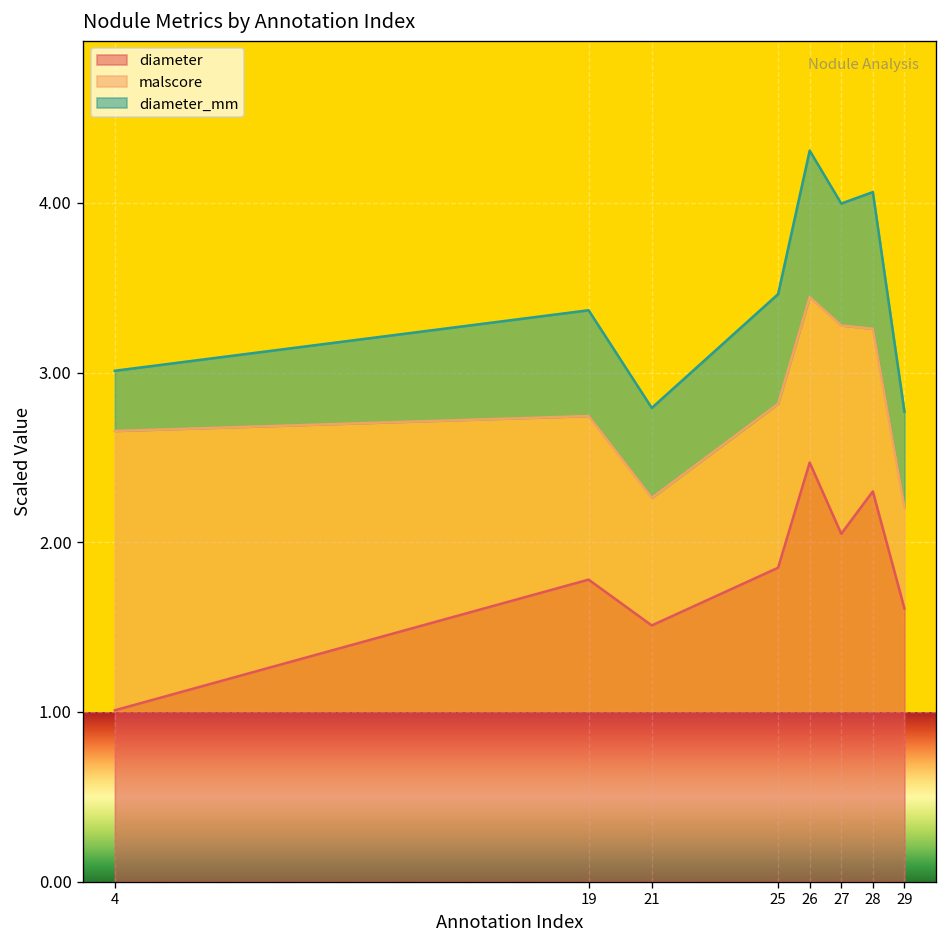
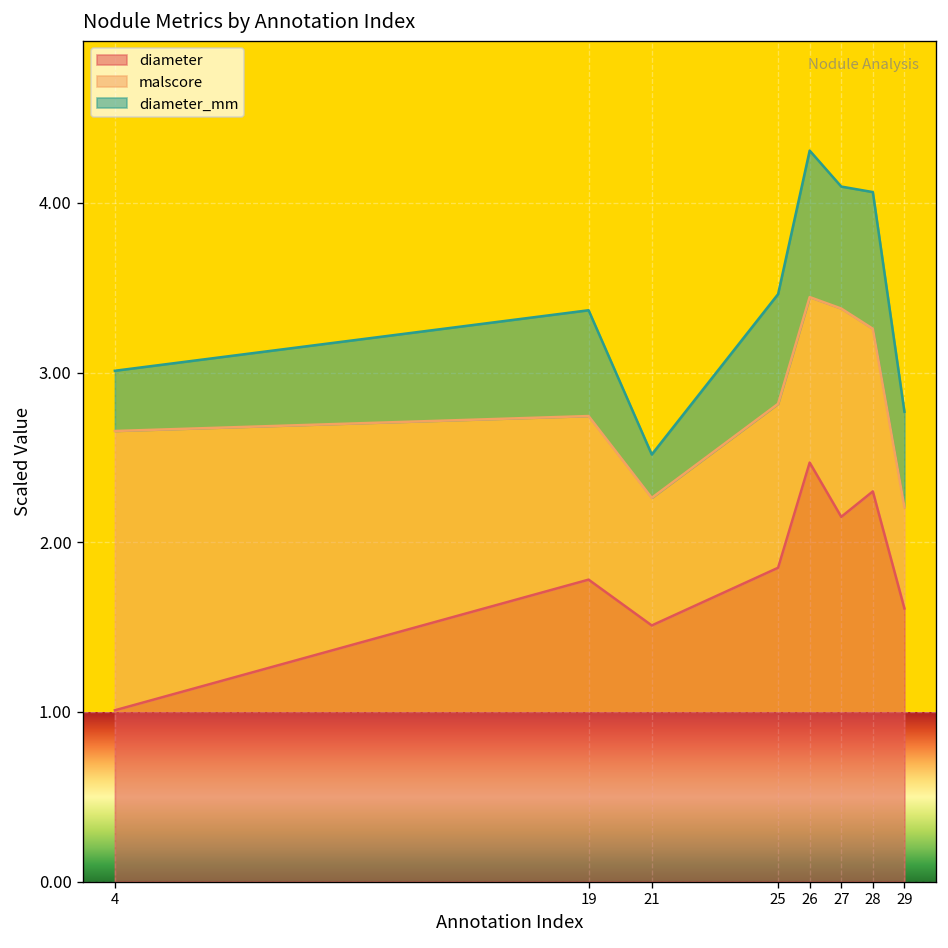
diameter_mm, 21: 0.53 -> 0.26
diameter, 27: 2.05 -> 2.15
